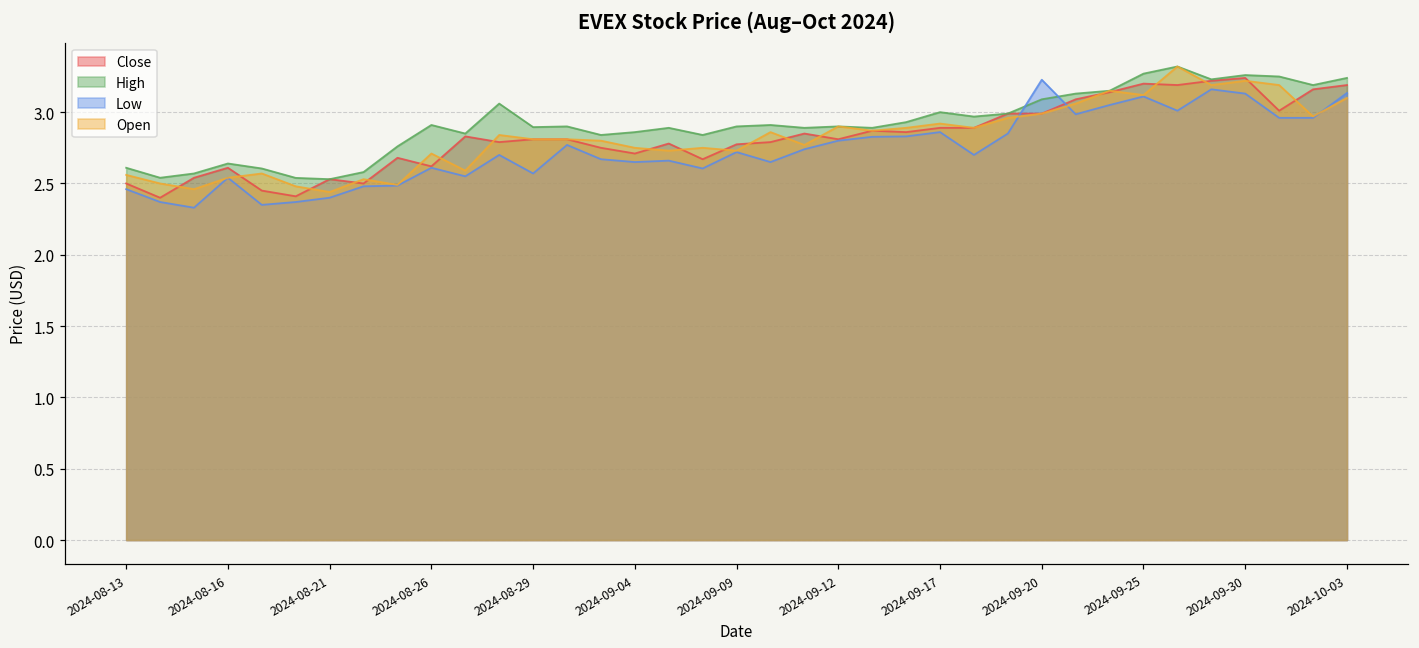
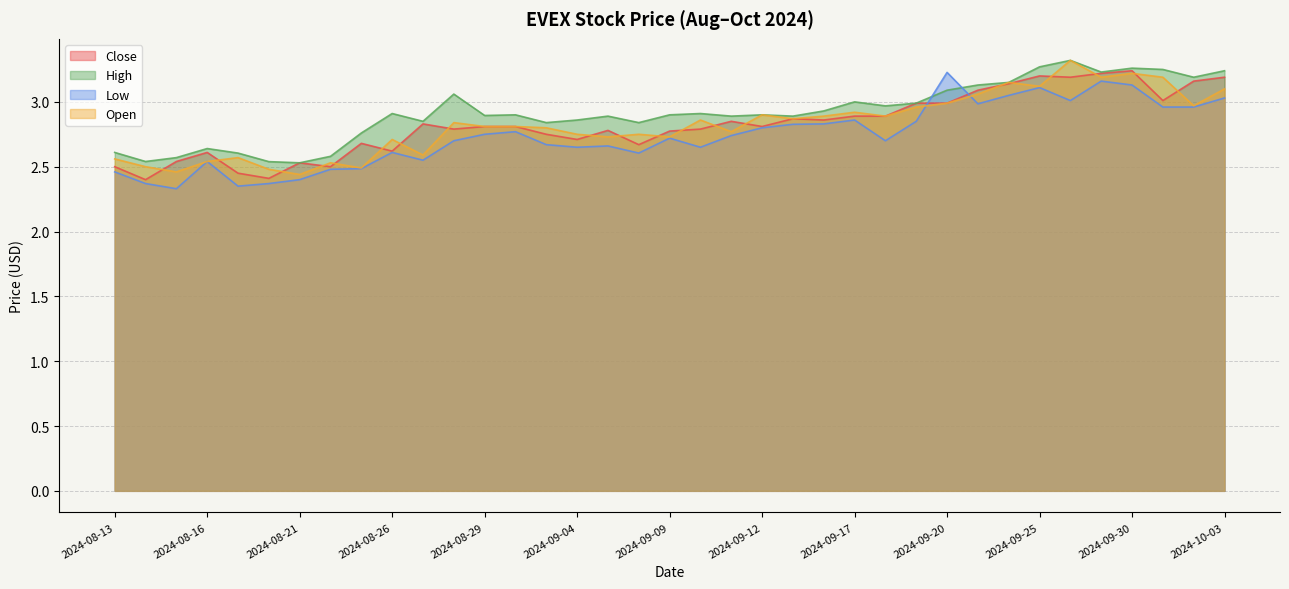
Low, 2024-08-29: 2.57 -> 2.75
Low, 2024-10-03: 3.13 -> 3.03
